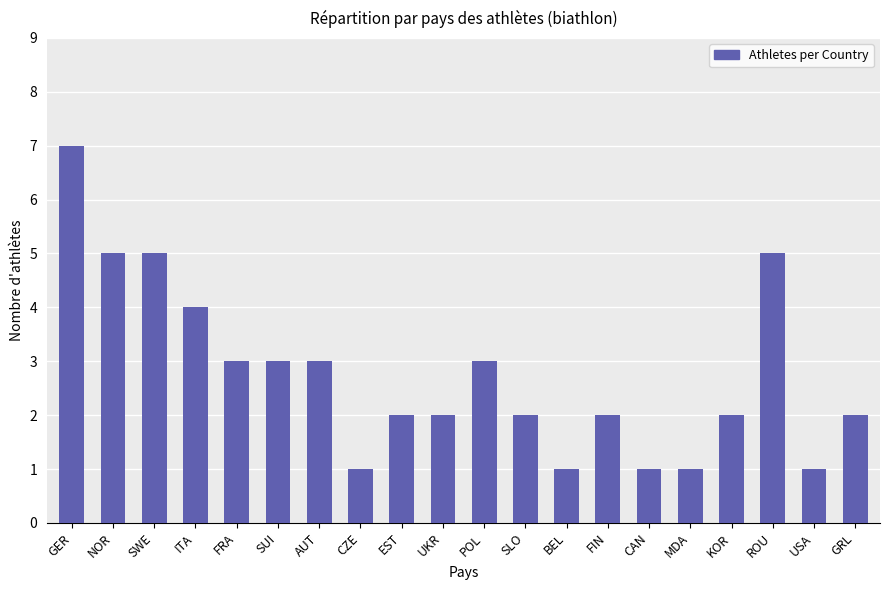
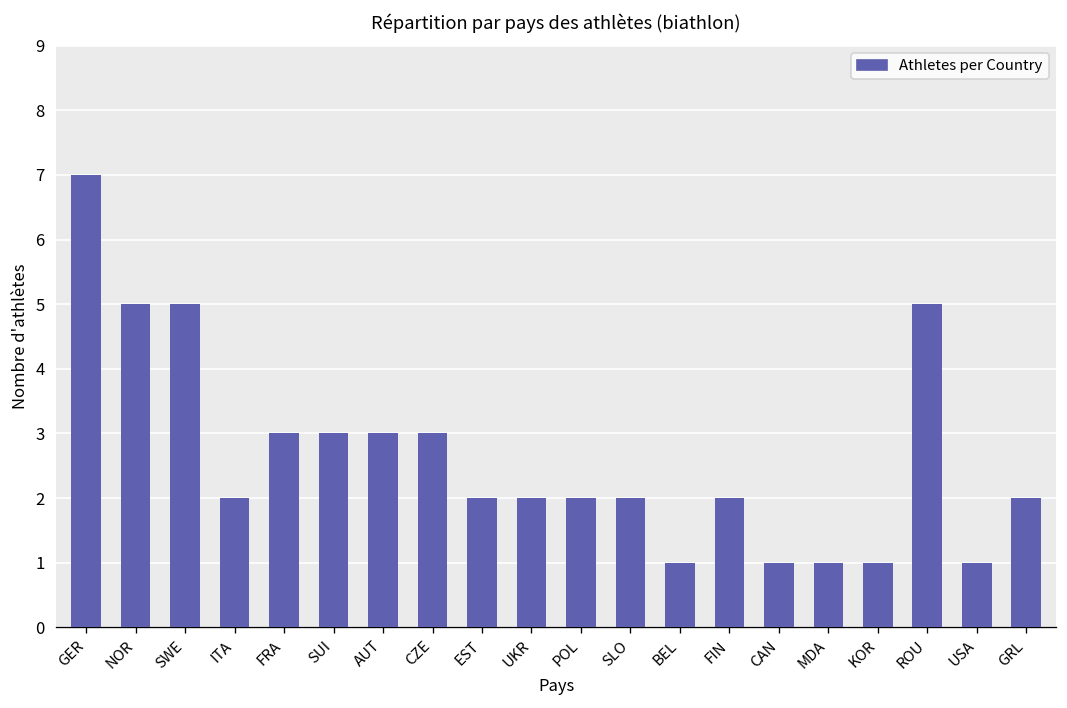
ITA: 4 -> 2
CZE: 1 -> 3
POL: 3 -> 2
KOR: 2 -> 1
